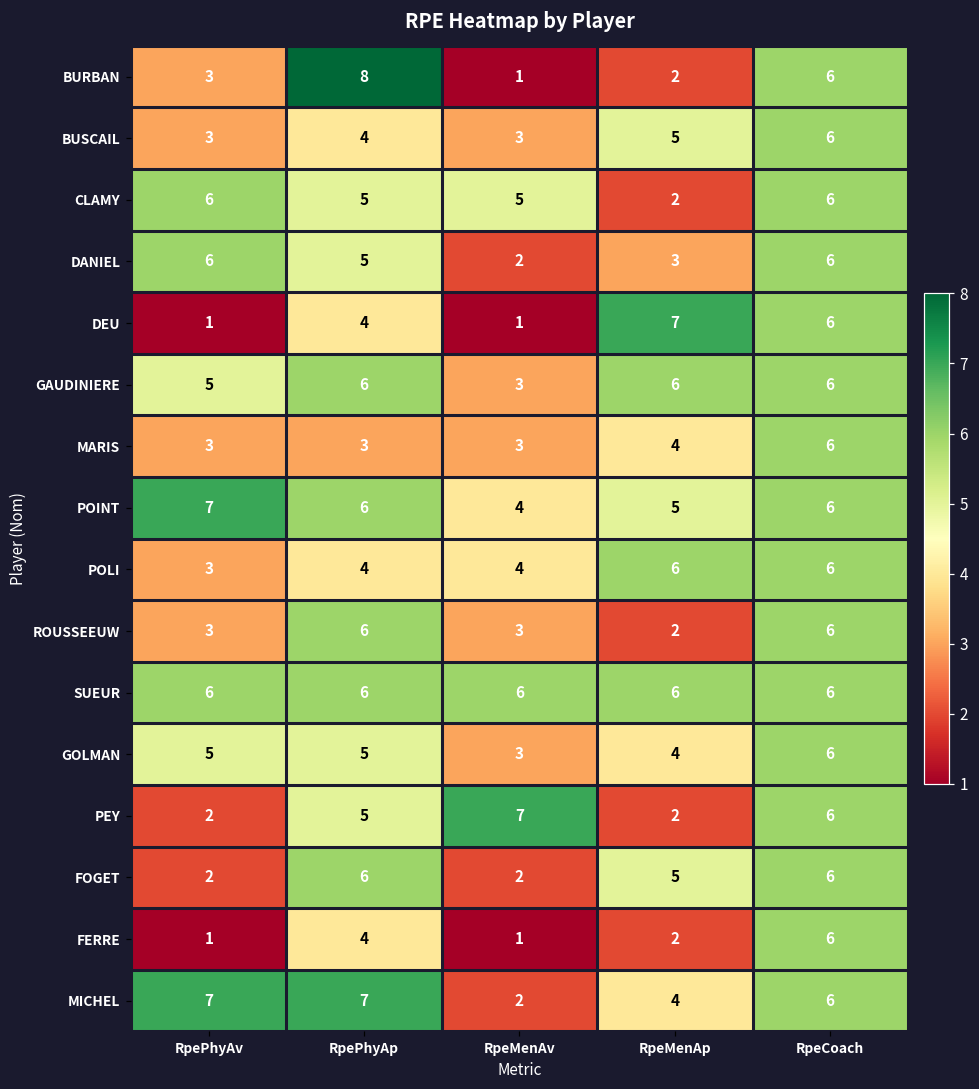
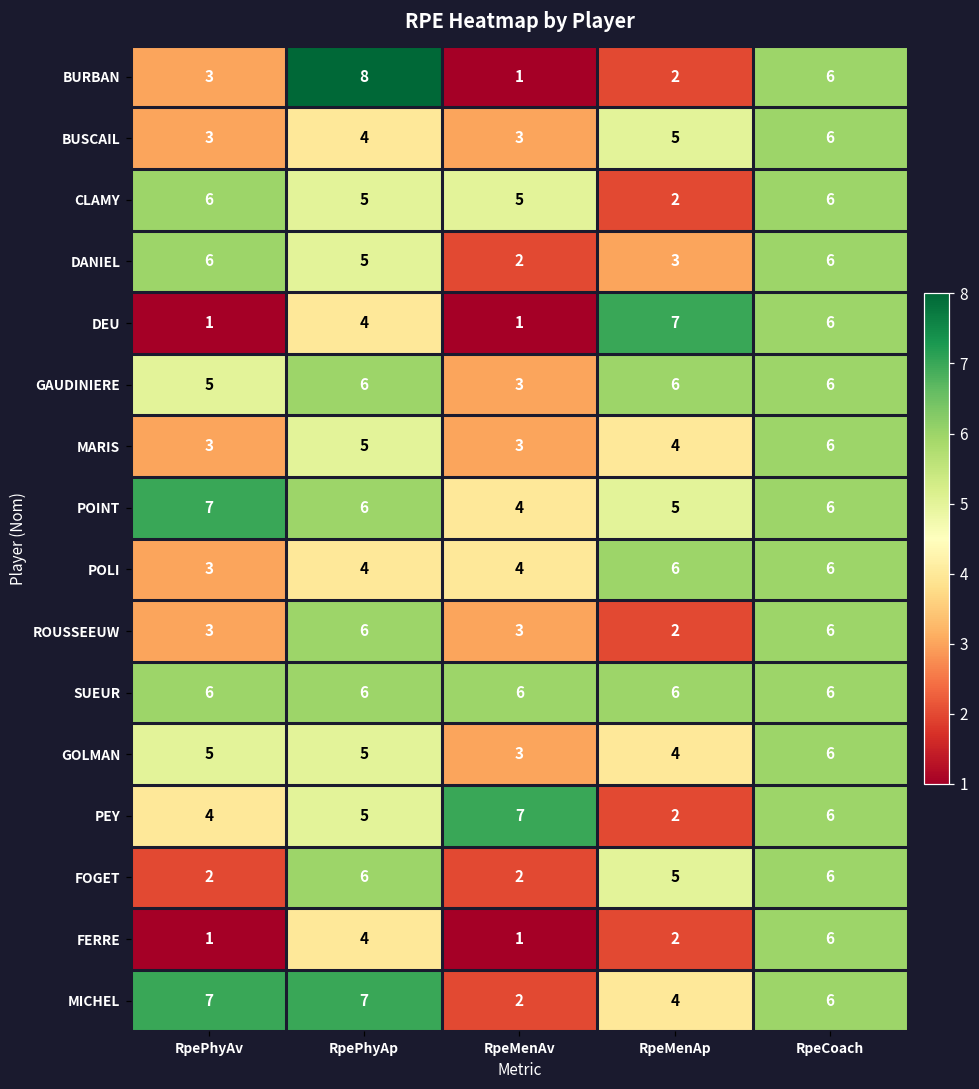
MARIS, RpePhyAp: 3 -> 5
PEY, RpePhyAv: 2 -> 4
